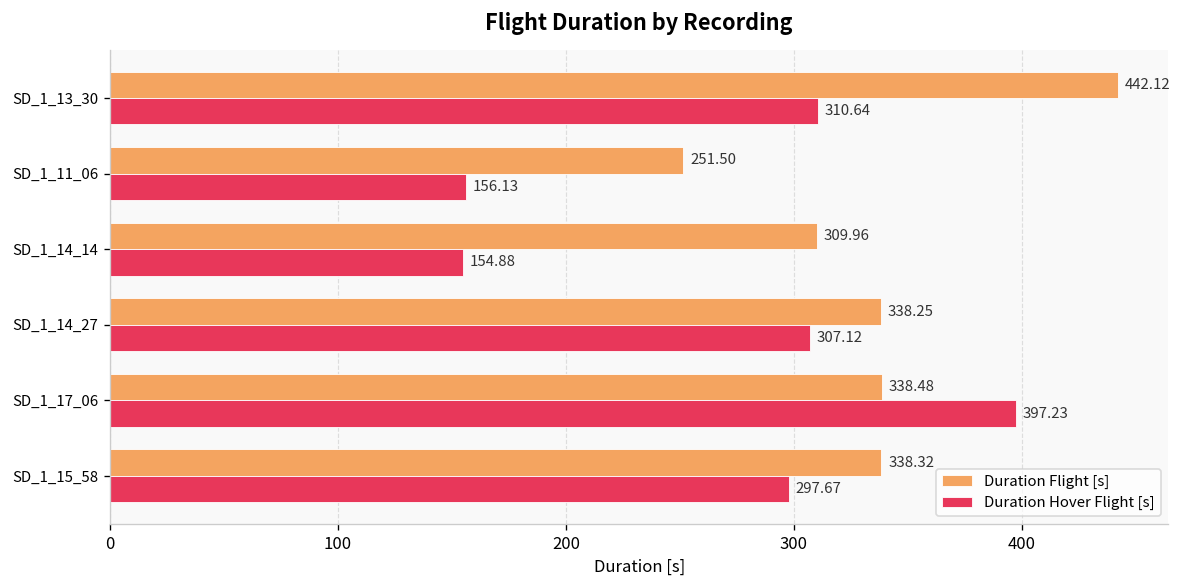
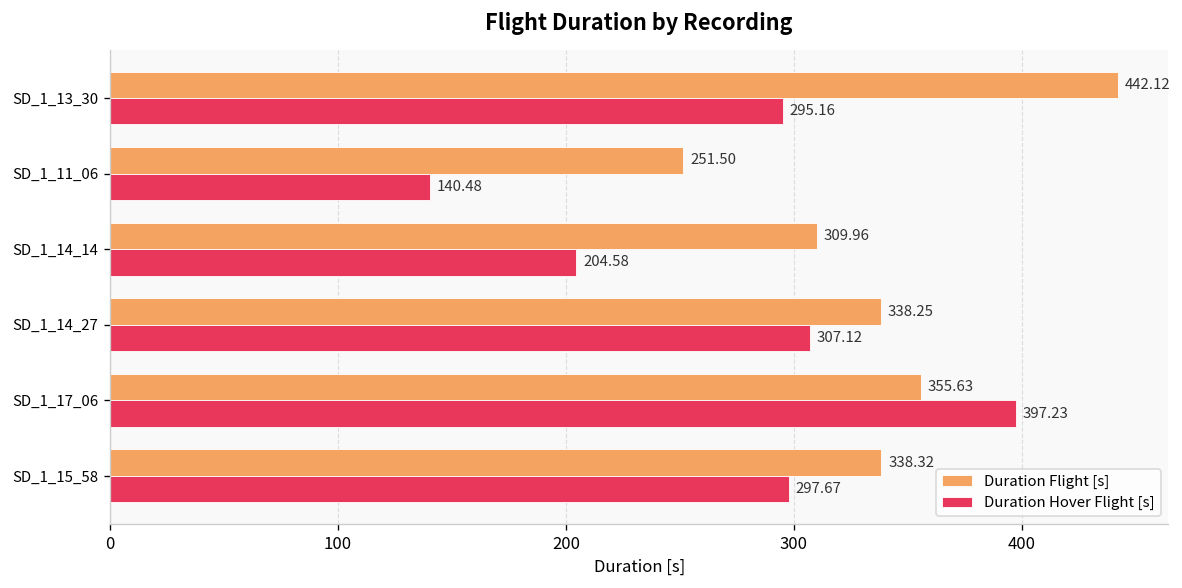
Duration Hover Flight [s], SD_1_13_30: 310.64 -> 295.16
Duration Hover Flight [s], SD_1_11_06: 156.13 -> 140.48
Duration Hover Flight [s], SD_1_14_14: 154.88 -> 204.58
Duration Flight [s], SD_1_17_06: 338.48 -> 355.63
